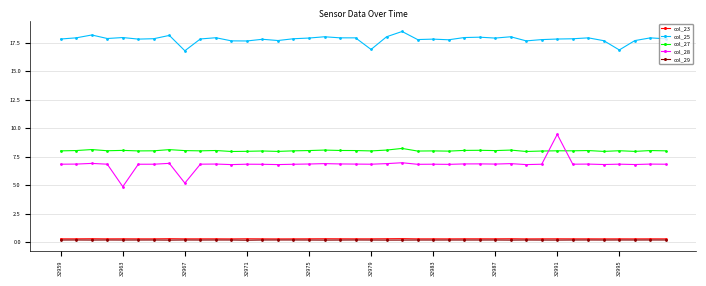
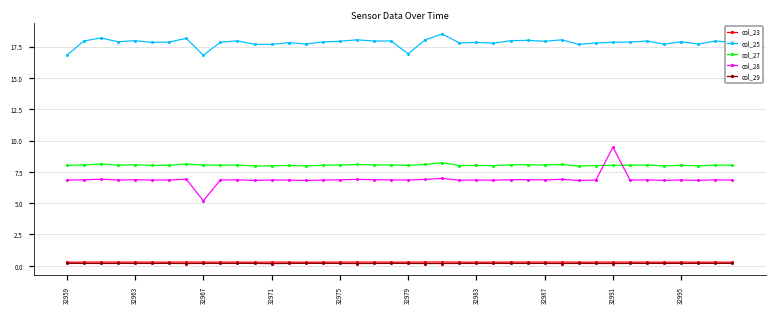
col_25, 32959: 17.8 -> 16.8
col_28, 32963: 4.9 -> 6.9
col_25, 32995: 16.9 -> 17.9
